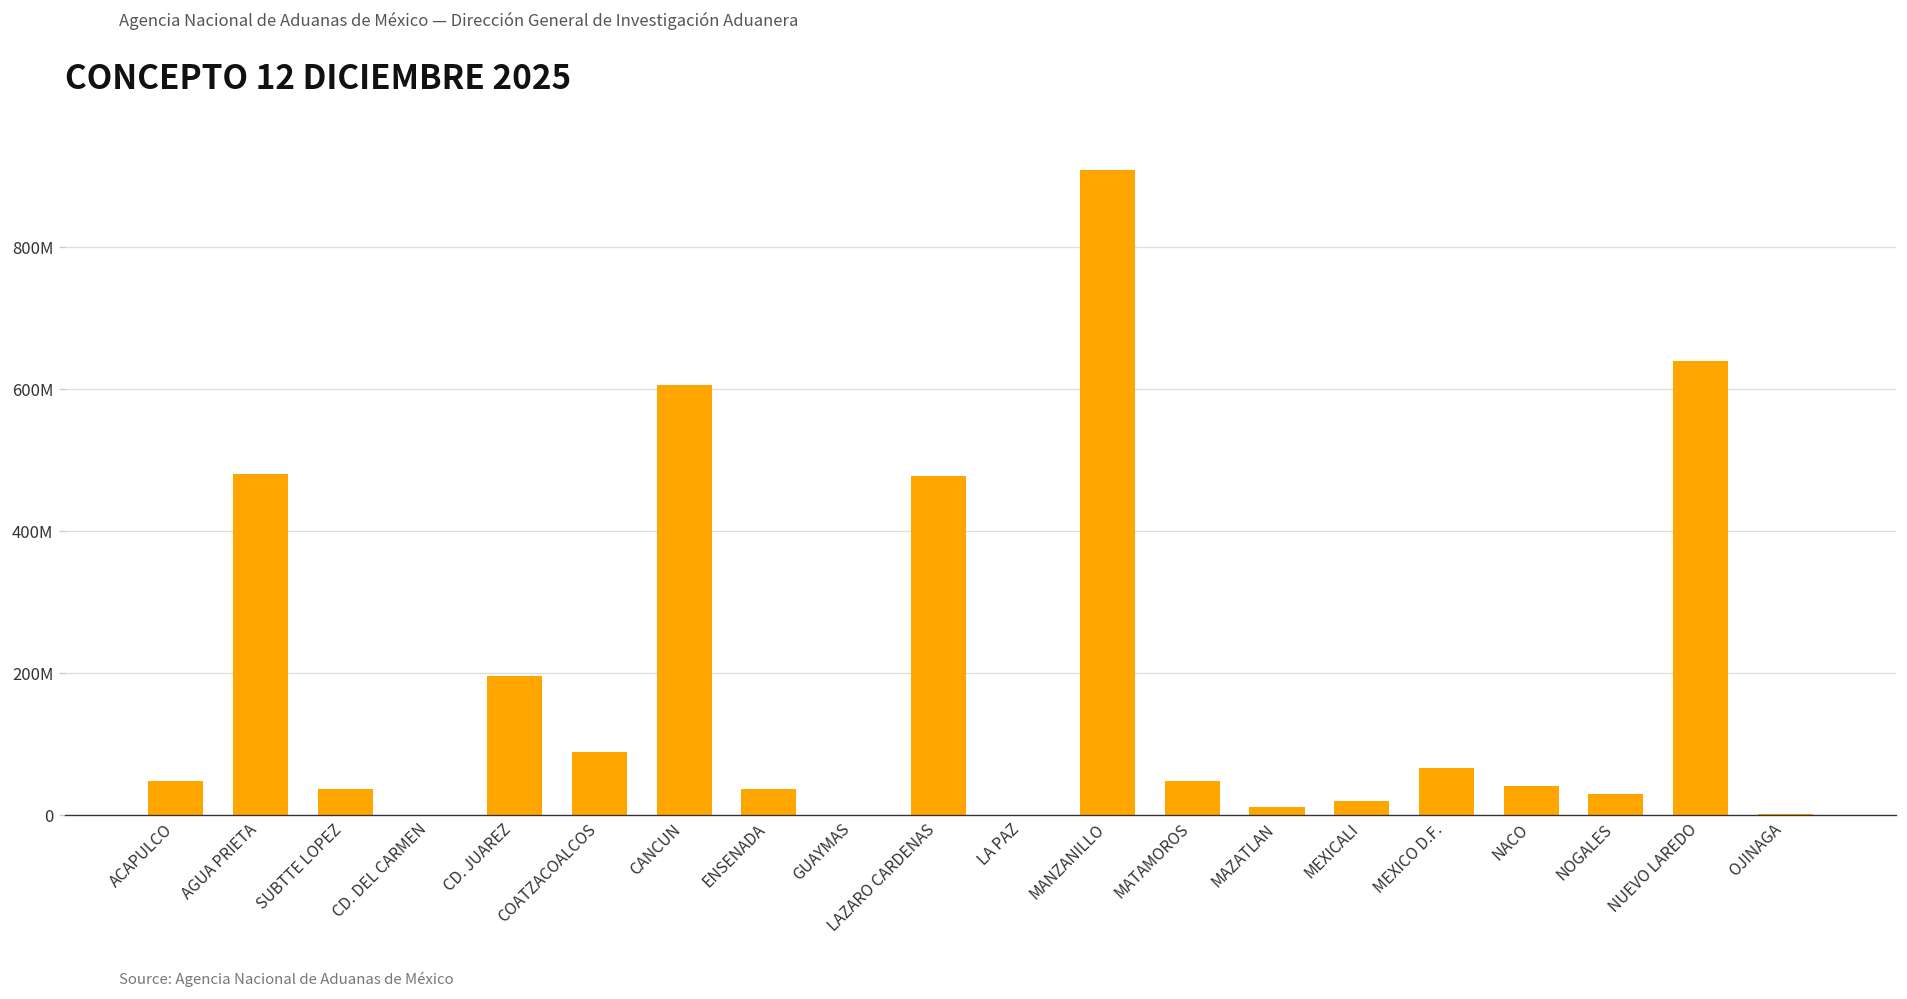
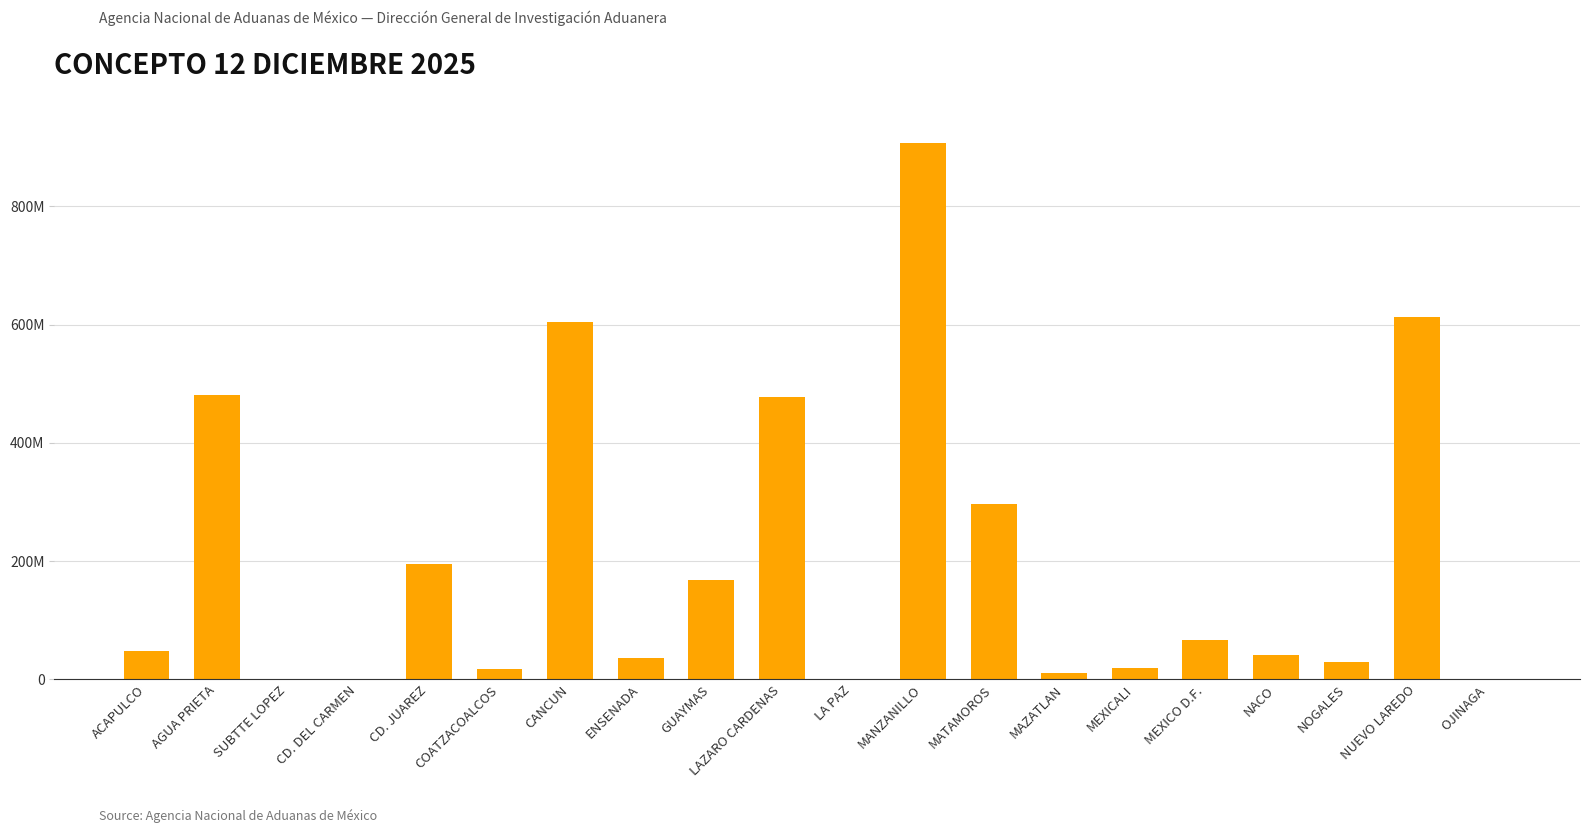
SUBTTE LOPEZ: 40000000 -> 0
COATZACOALCOS: 90000000 -> 20000000
GUAYMAS: 0 -> 170000000
MATAMOROS: 50000000 -> 300000000
NUEVO LAREDO: 640000000 -> 610000000
